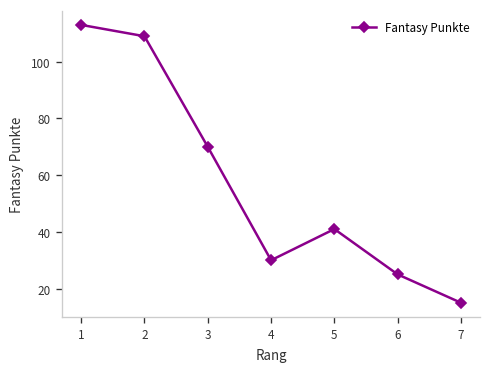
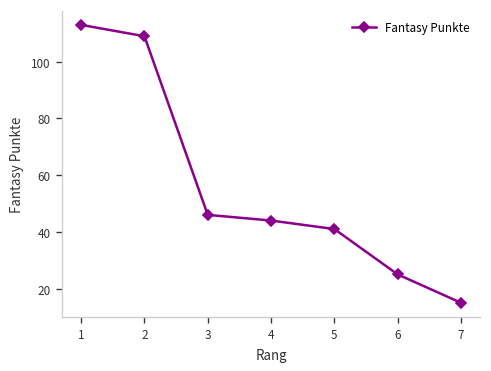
3: 70 -> 46
4: 30 -> 44
